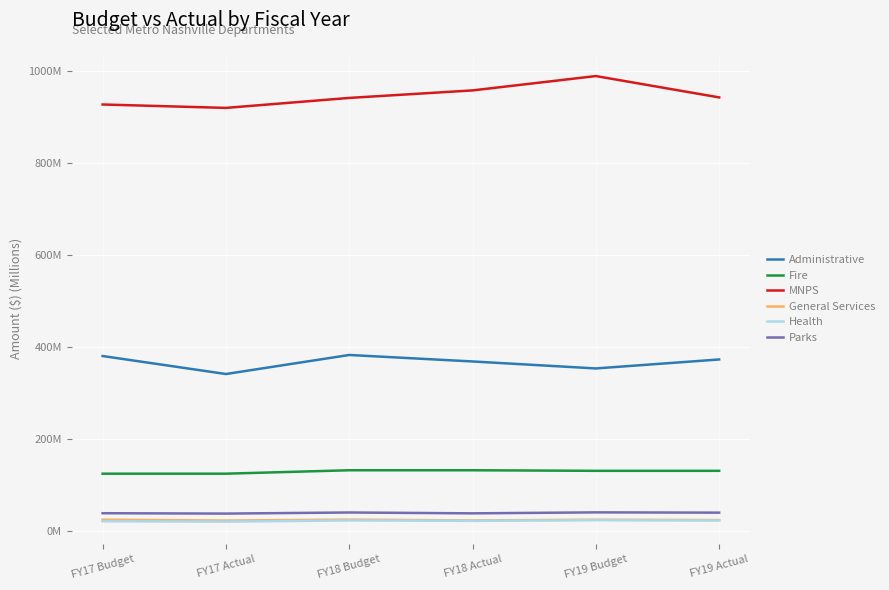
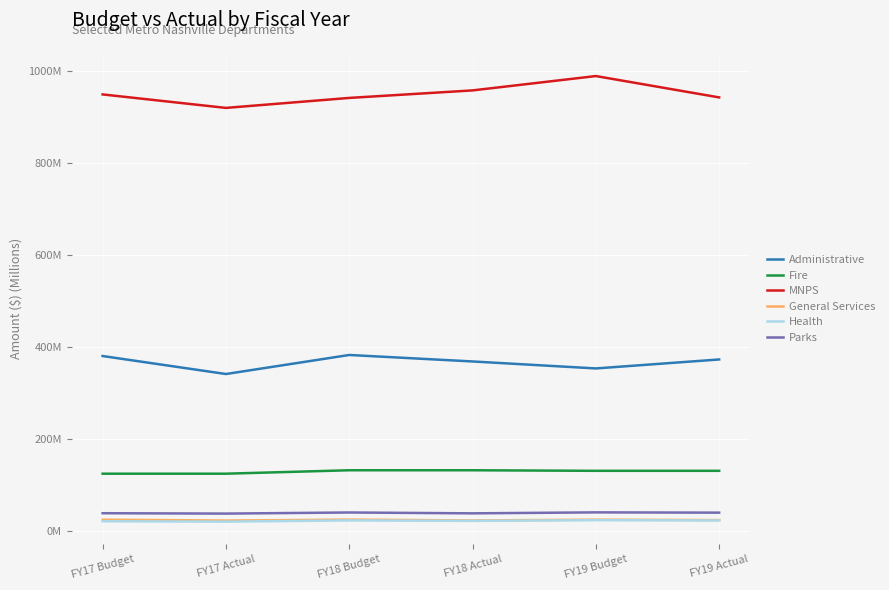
MNPS, FY17 Budget: 930000000 -> 950000000
